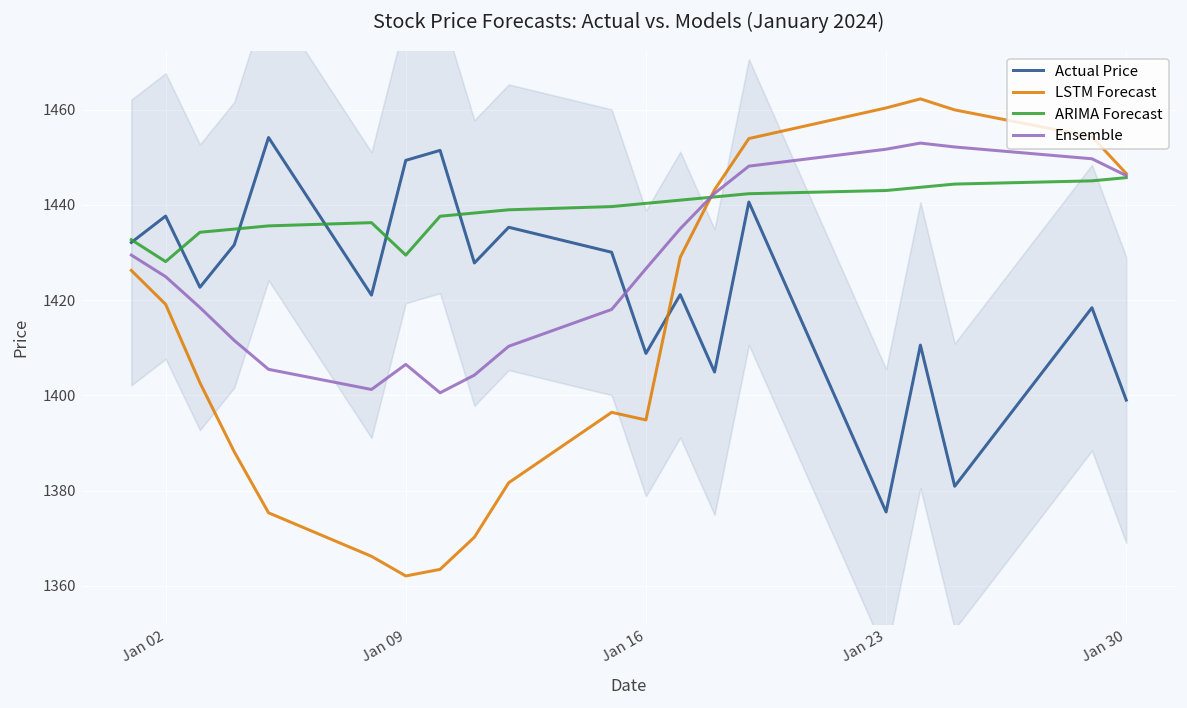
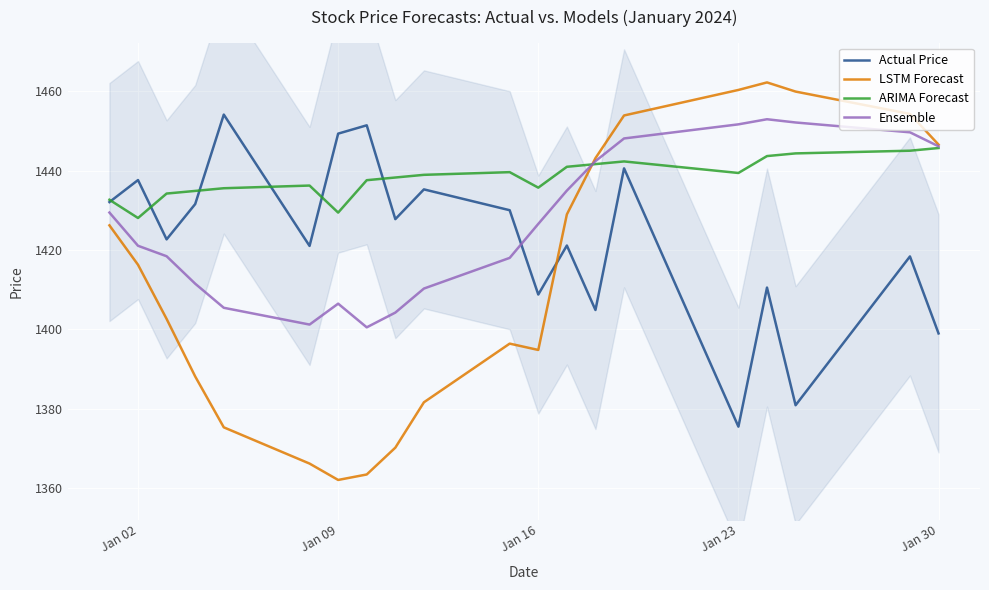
LSTM Forecast, Jan 02: 1419 -> 1416
Ensemble, Jan 02: 1425 -> 1421
ARIMA Forecast, Jan 16: 1440 -> 1436
ARIMA Forecast, Jan 23: 1443 -> 1439
